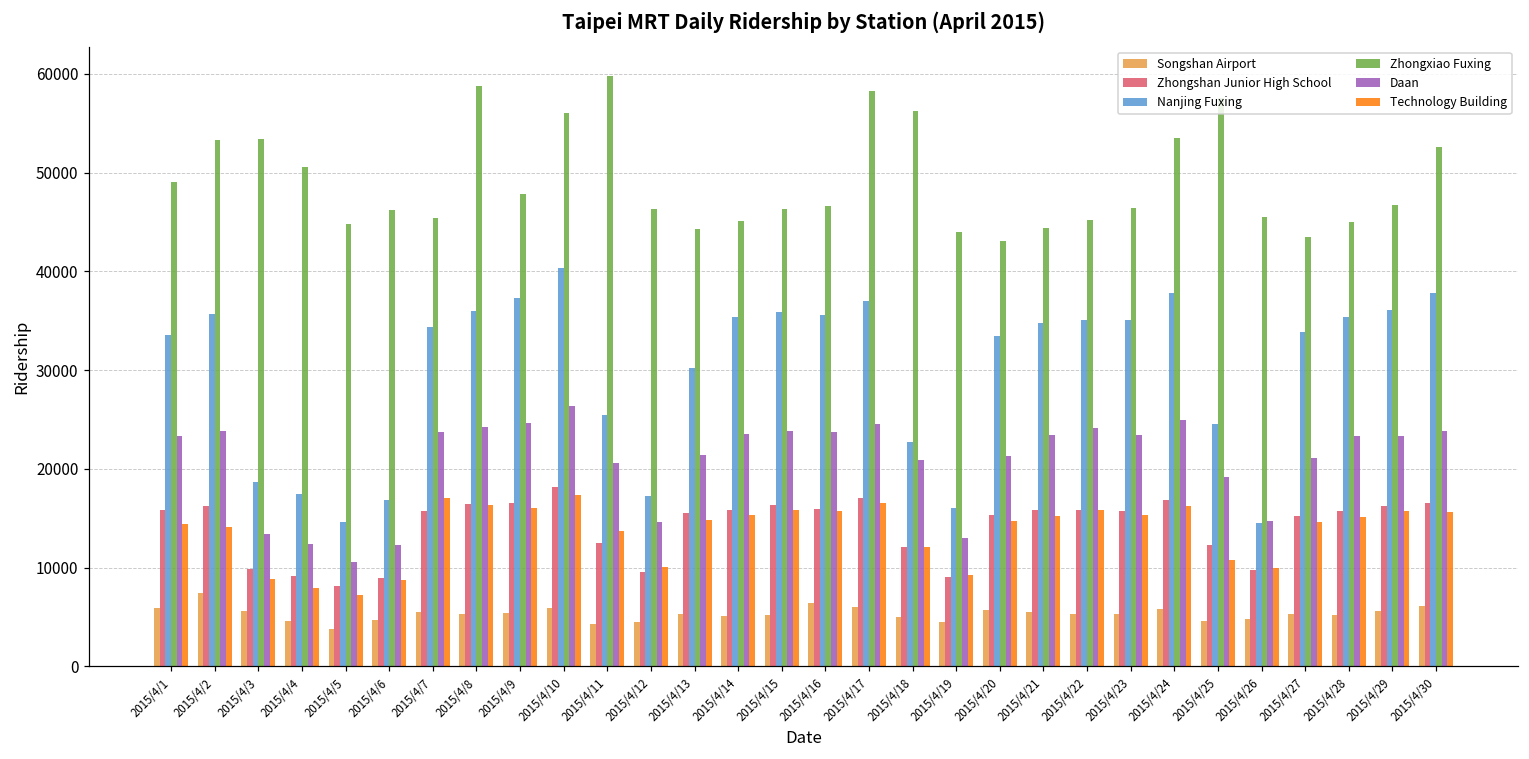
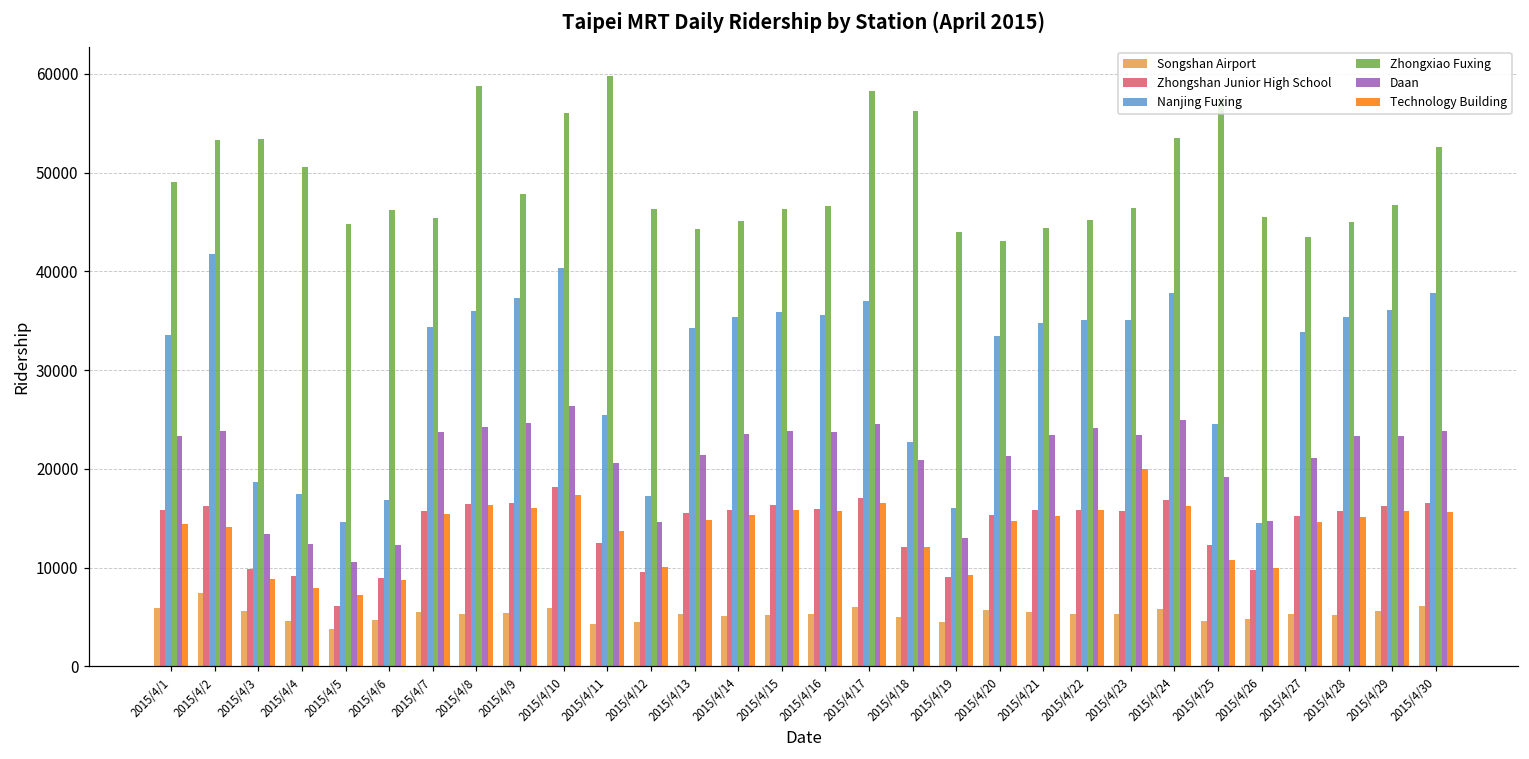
Nanjing Fuxing, 2015/4/2: 36000 -> 42000
Zhongshan Junior High School, 2015/4/5: 8000 -> 6000
Technology Building, 2015/4/7: 17000 -> 15000
Nanjing Fuxing, 2015/4/13: 30000 -> 34000
Songshan Airport, 2015/4/16: 6000 -> 5000
Technology Building, 2015/4/23: 15000 -> 20000
